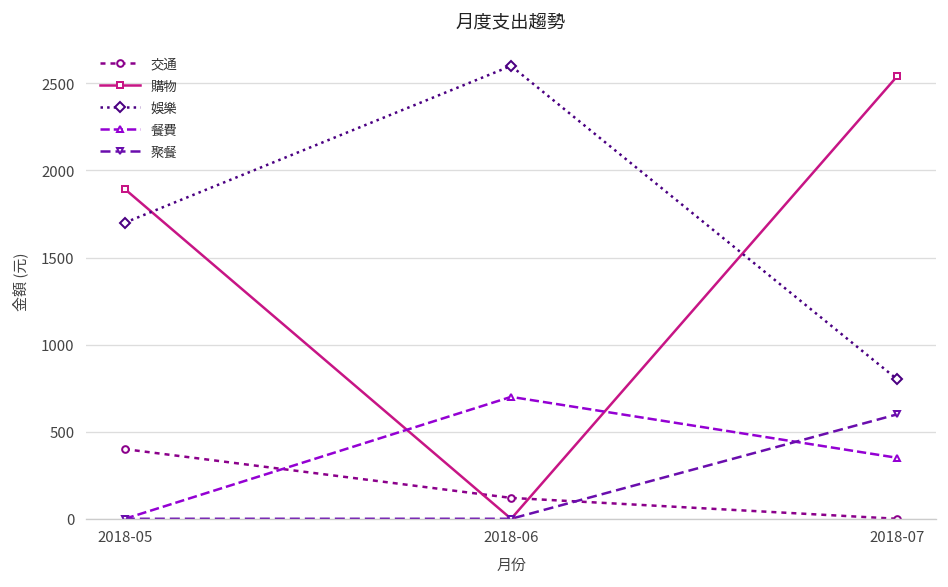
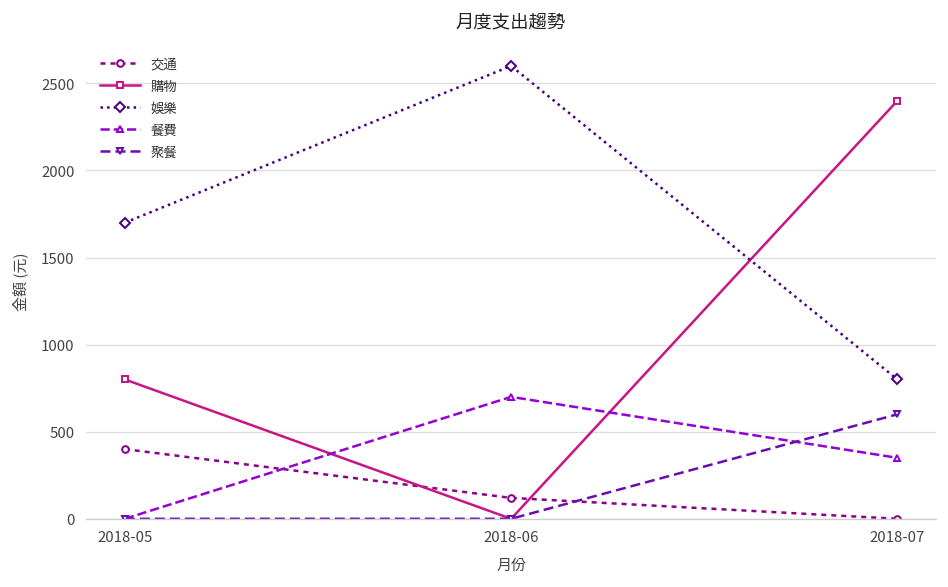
購物, 2018-05: 1890 -> 800
購物, 2018-07: 2540 -> 2400
